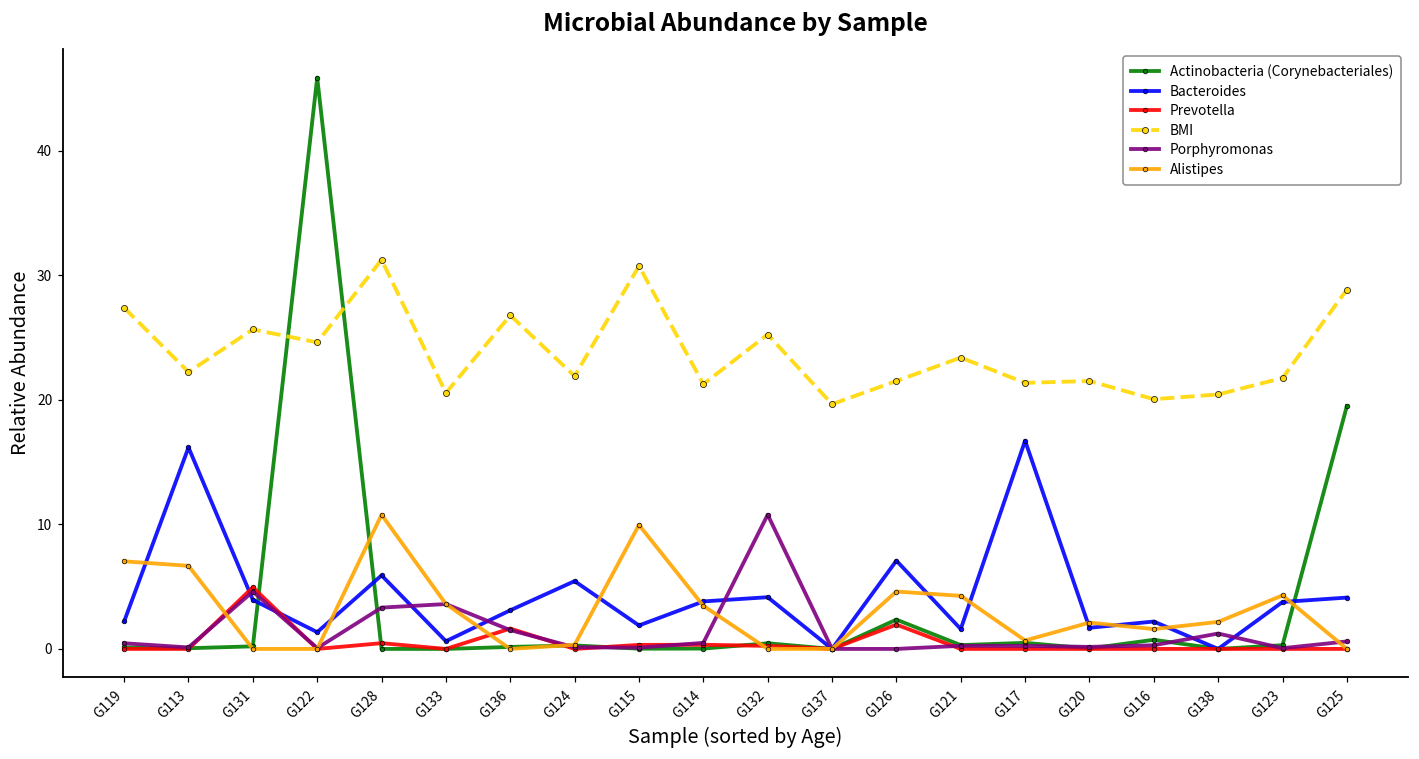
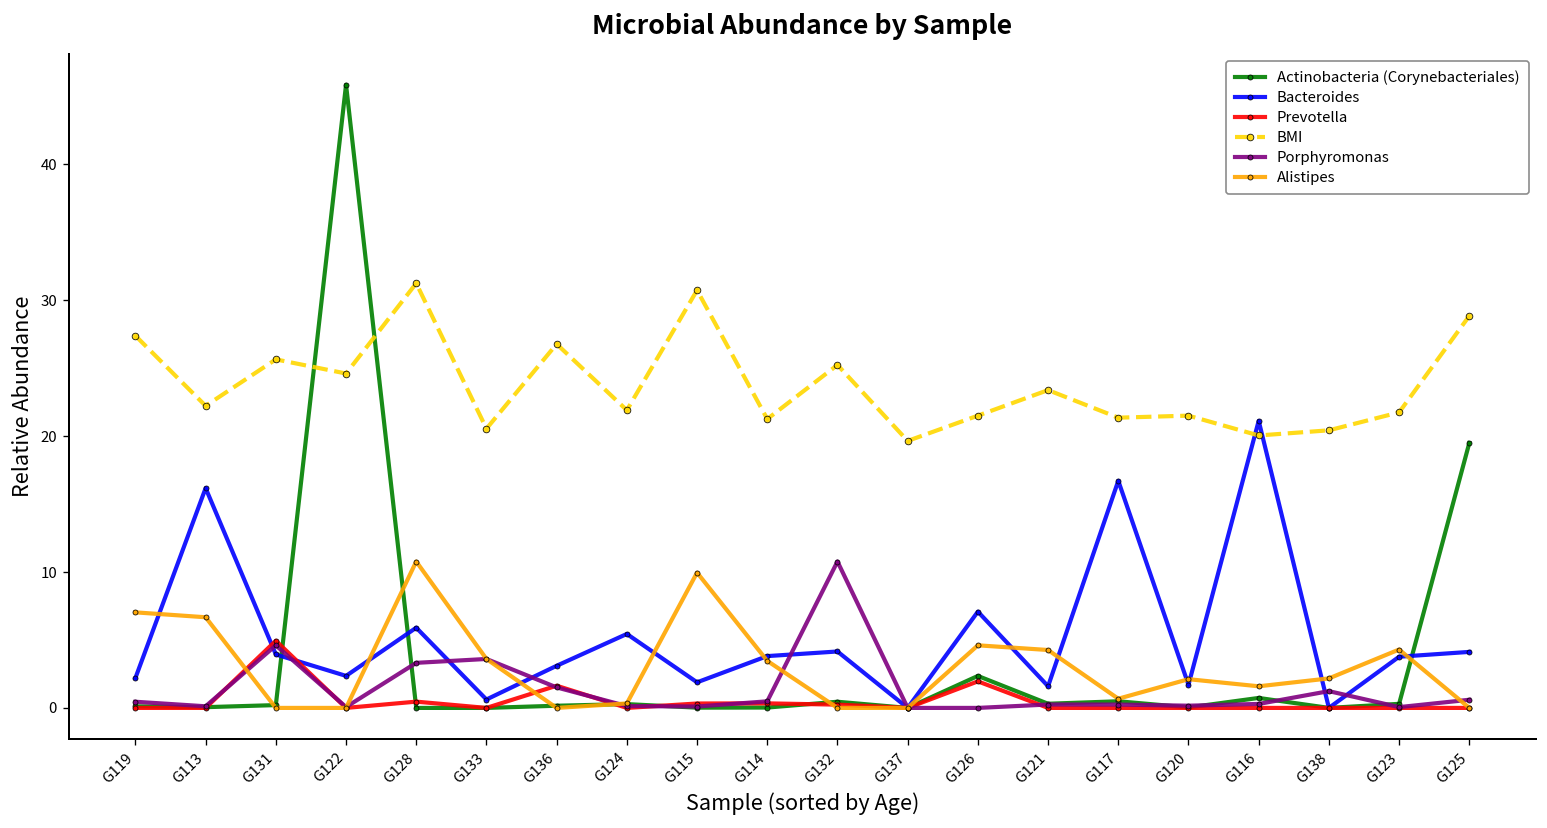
Bacteroides, G122: 1.3 -> 2.4
Bacteroides, G116: 2.2 -> 21.1
